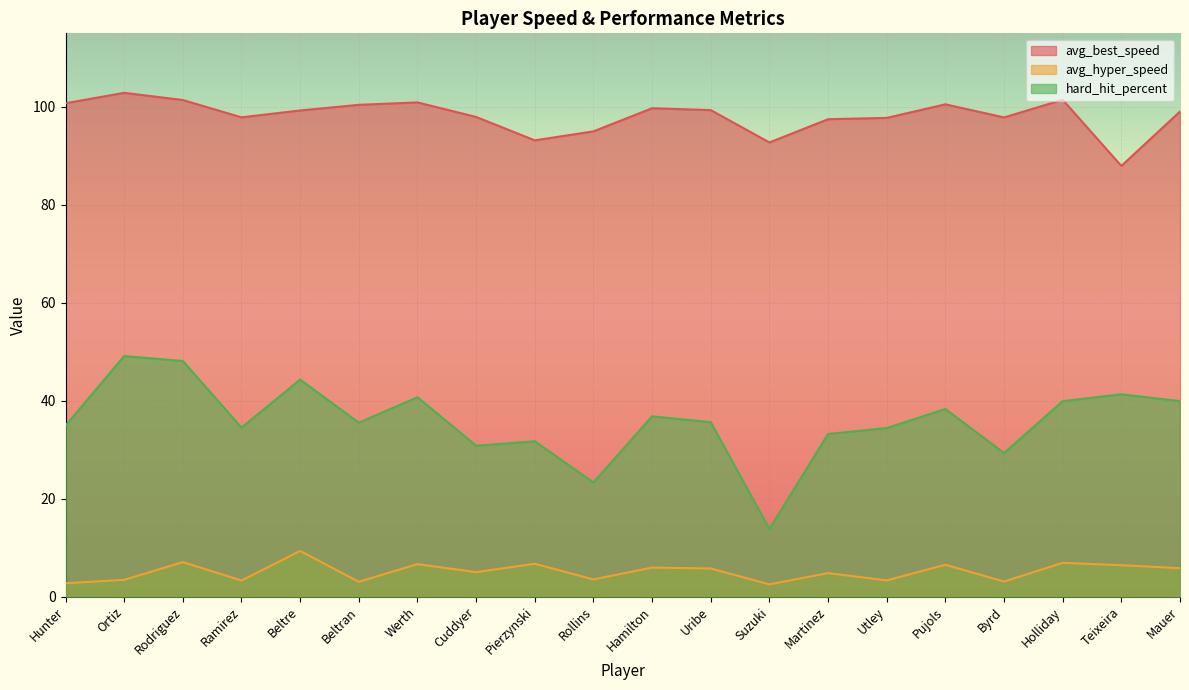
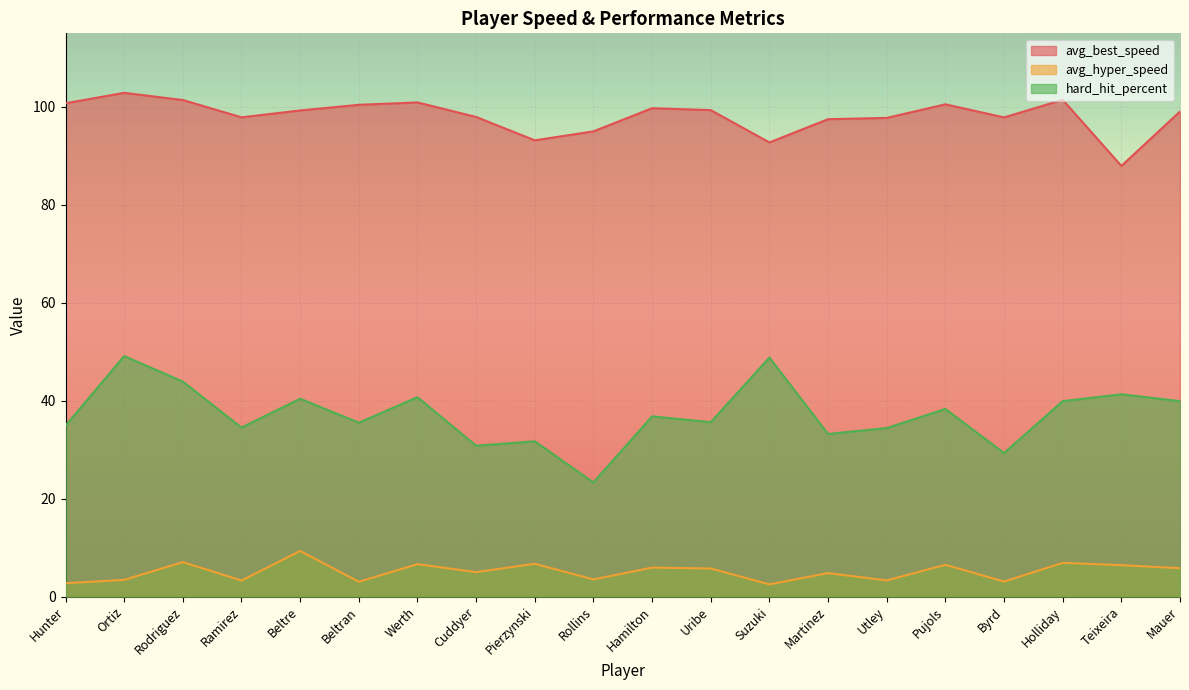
hard_hit_percent, Rodriguez: 48 -> 44
hard_hit_percent, Beltre: 44 -> 40
hard_hit_percent, Suzuki: 14 -> 49
